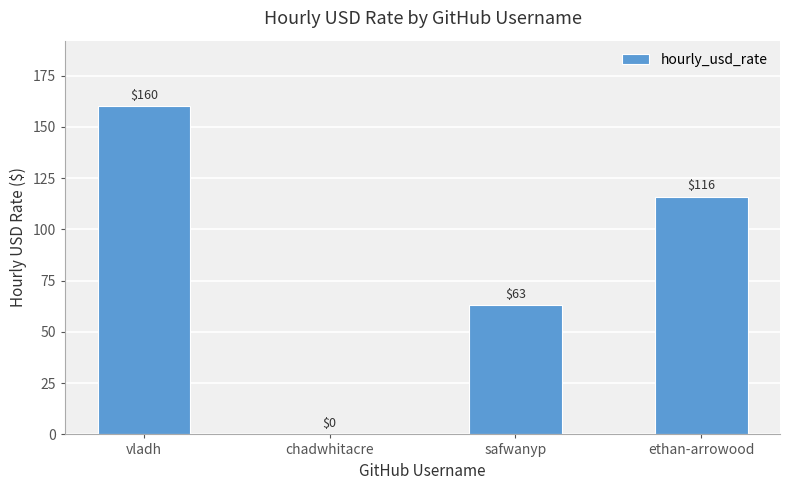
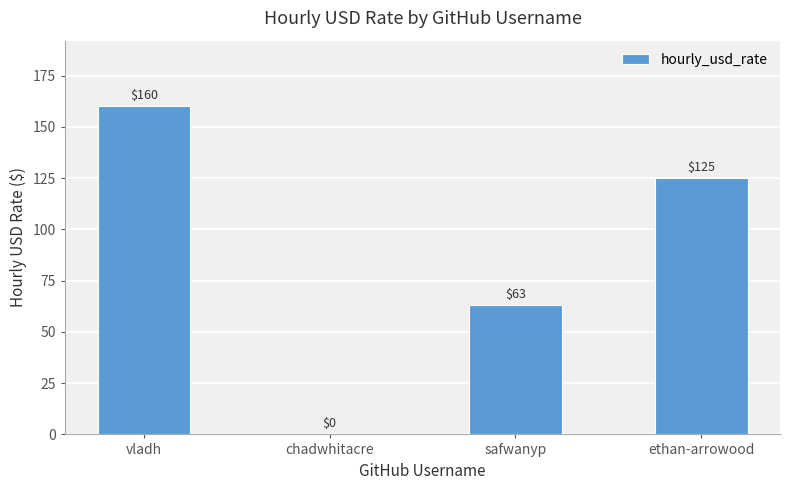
ethan-arrowood: $116 -> $125
